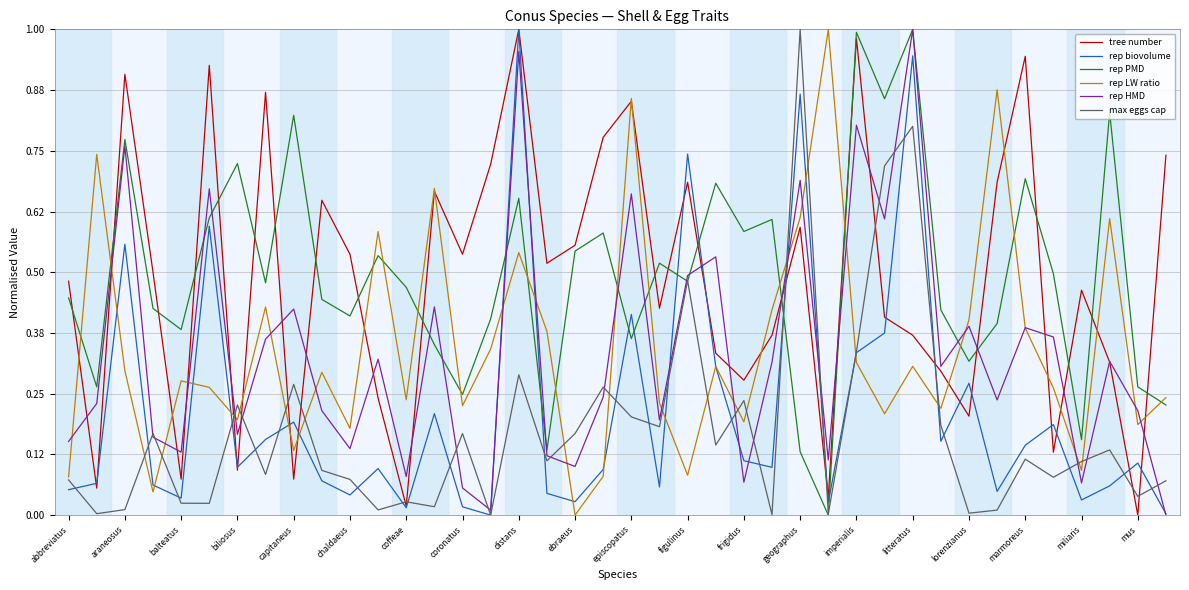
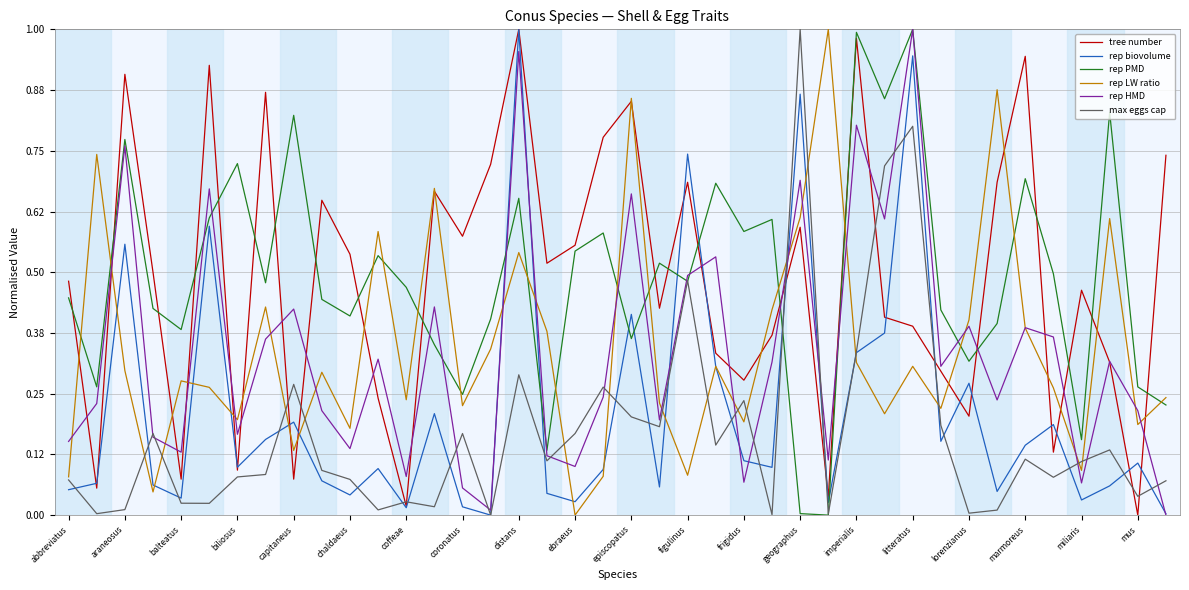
max eggs cap, biliosus: 0.23 -> 0.08
tree number, coronatus: 0.54 -> 0.57
rep PMD, geographus: 0.13 -> 0.00
tree number, litteratus: 0.37 -> 0.39
